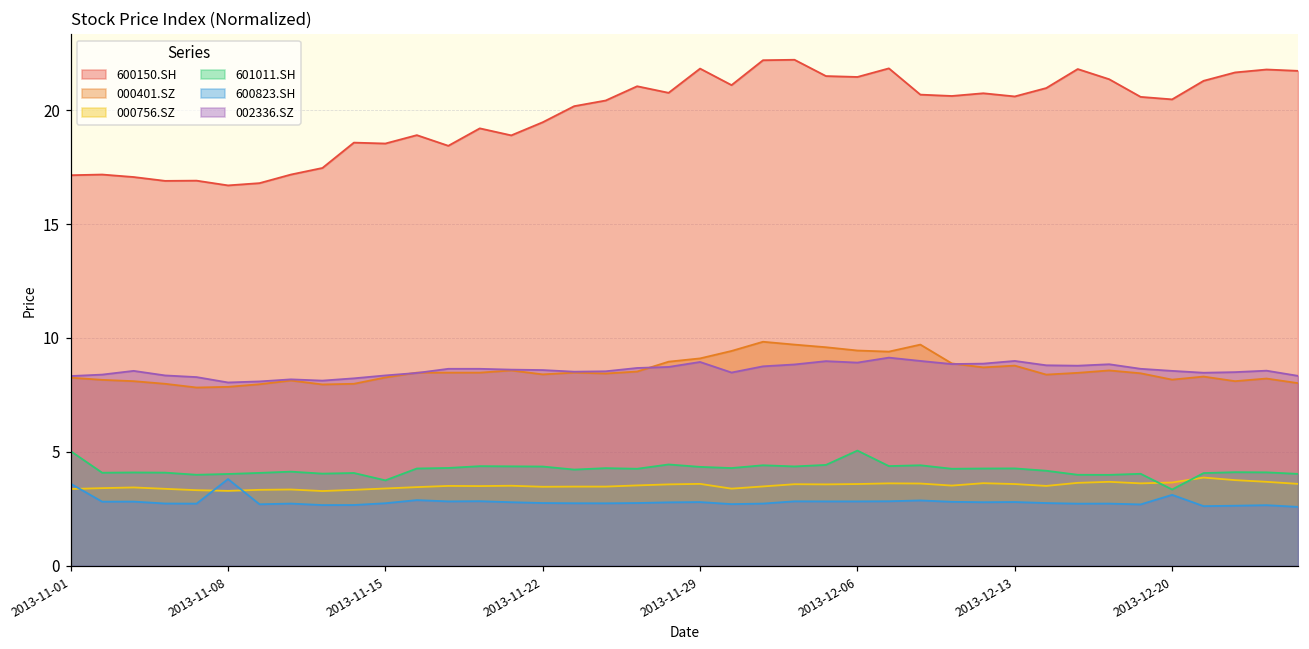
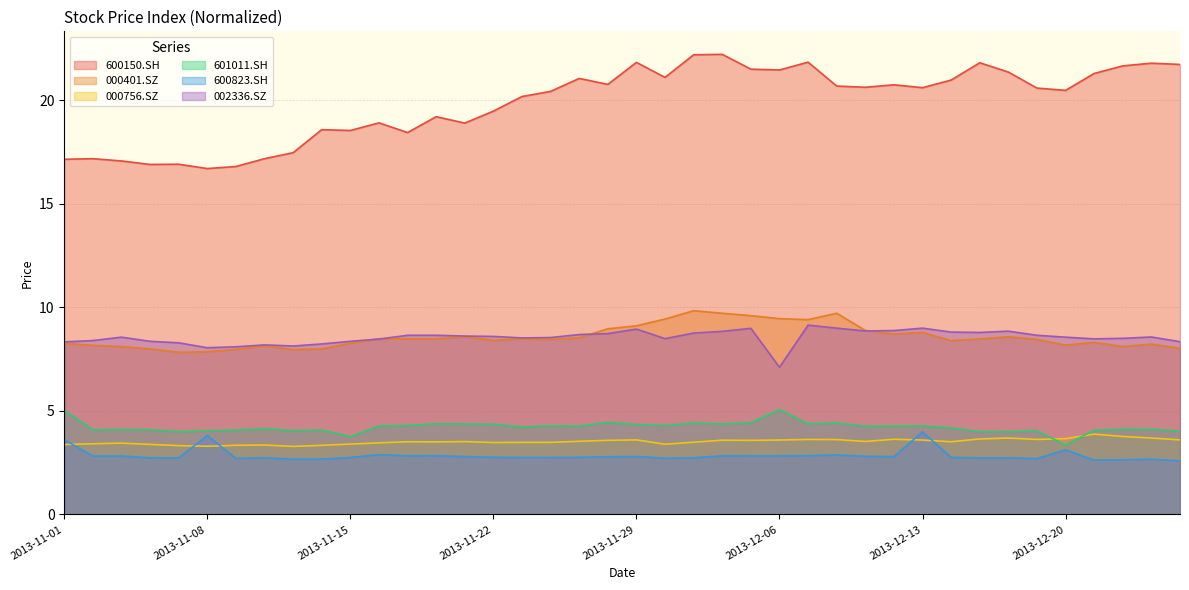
002336.SZ, 2013-12-06: 8.9 -> 7.1
600823.SH, 2013-12-13: 2.8 -> 4.0
